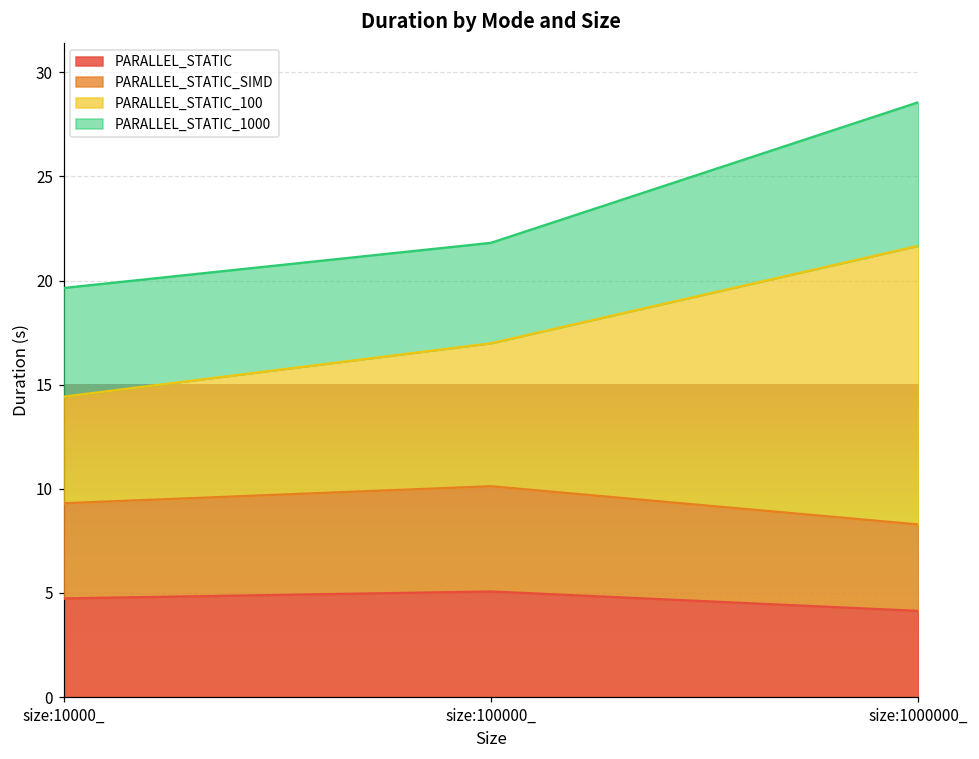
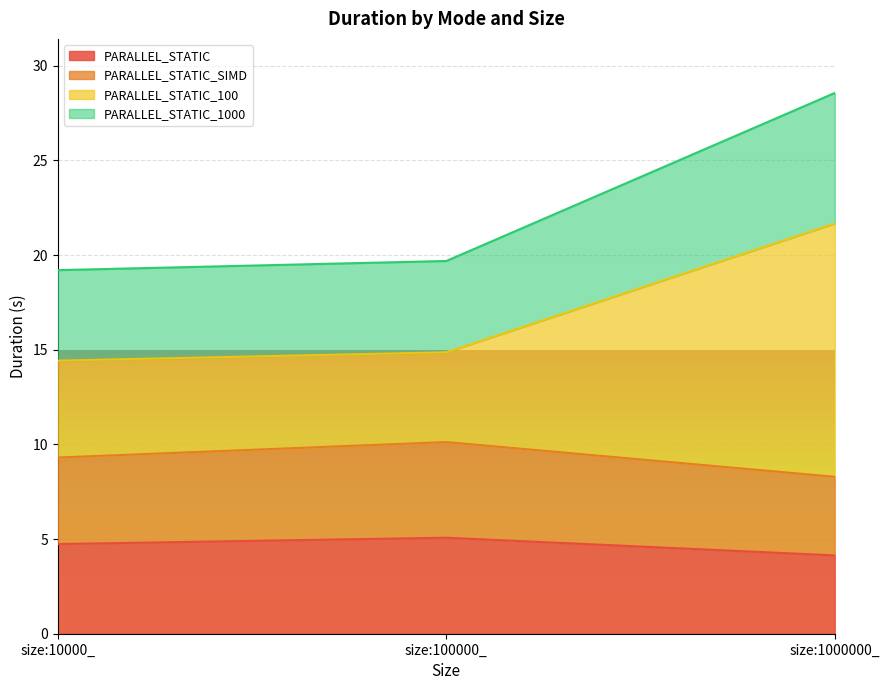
PARALLEL_STATIC_1000, size:10000_: 5.2 -> 4.8
PARALLEL_STATIC_100, size:100000_: 6.9 -> 4.7
